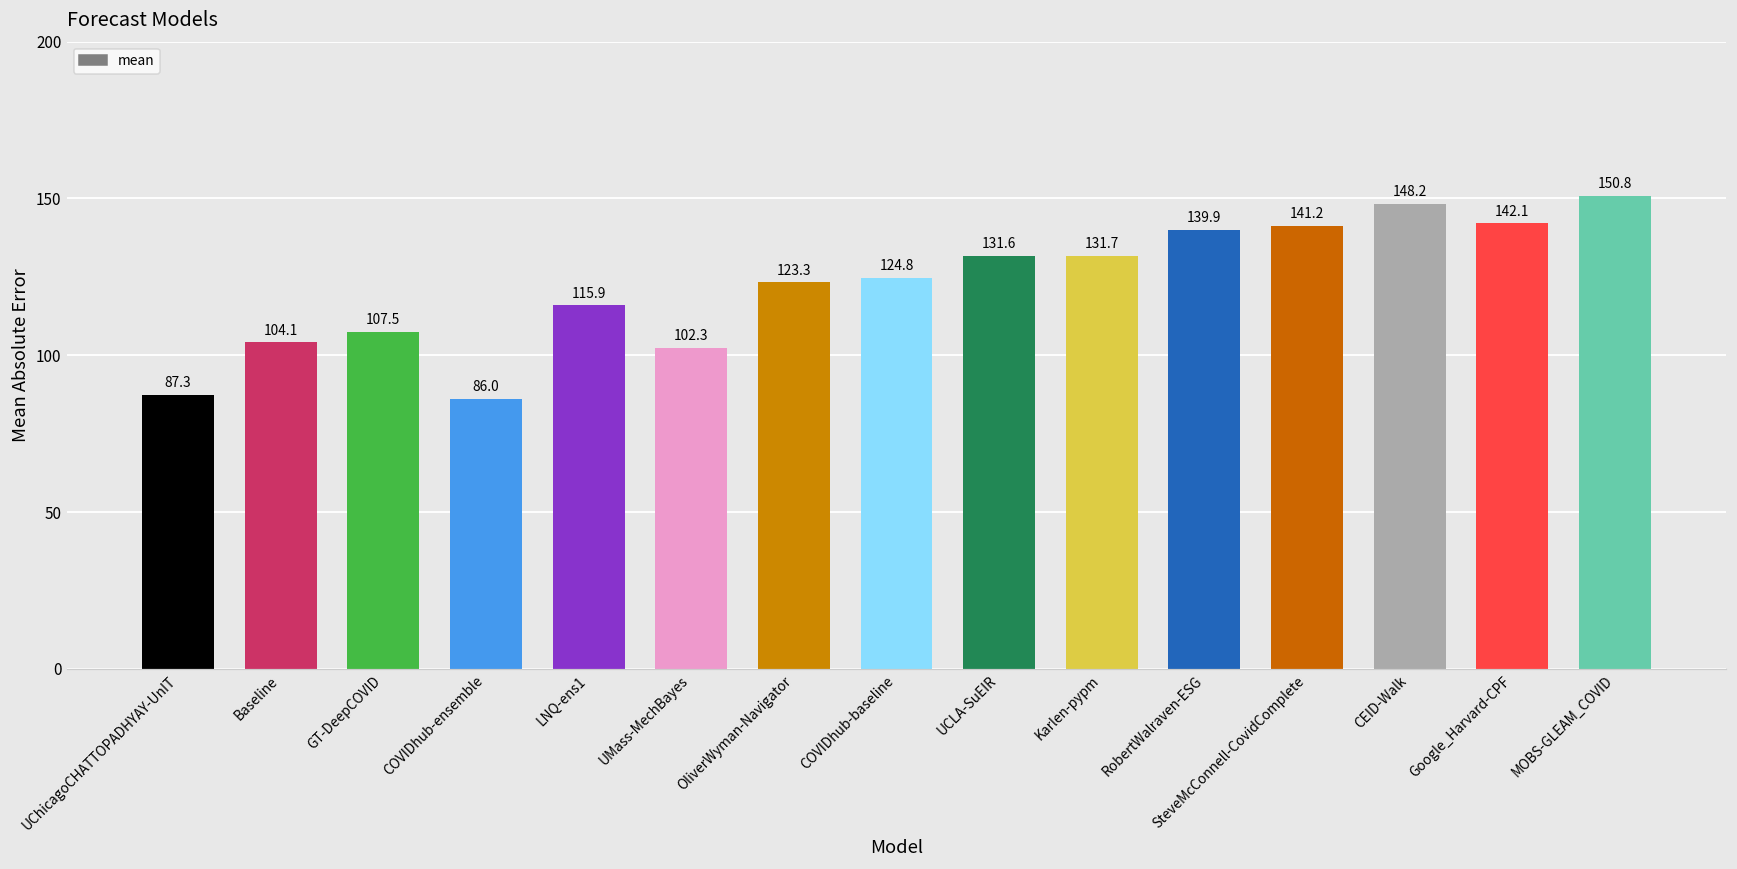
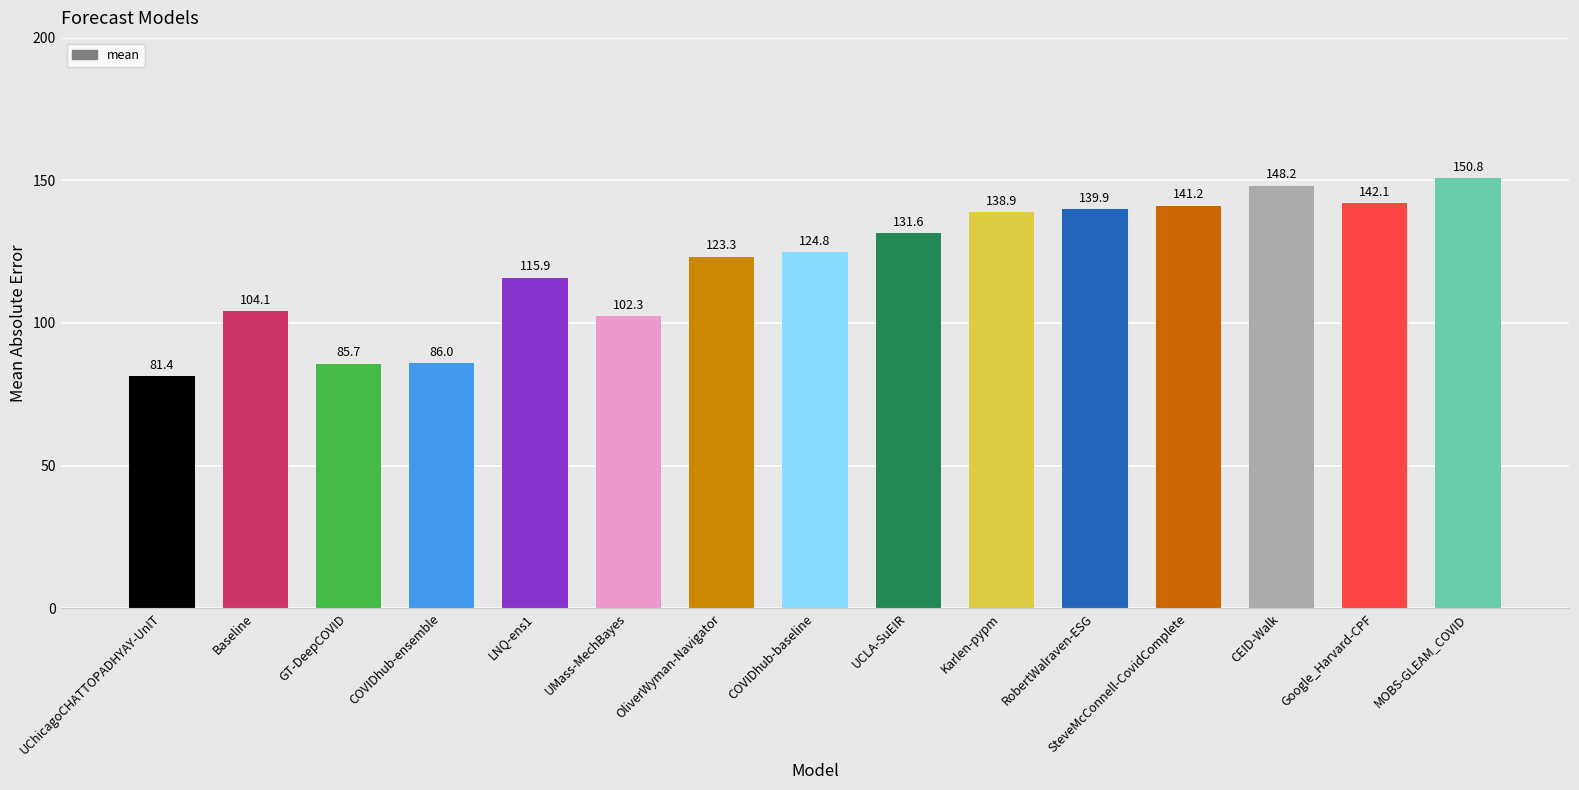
UChicagoCHATTOPADHYAY-UnIT: 87.3 -> 81.4
GT-DeepCOVID: 107.5 -> 85.7
Karlen-pypm: 131.7 -> 138.9
